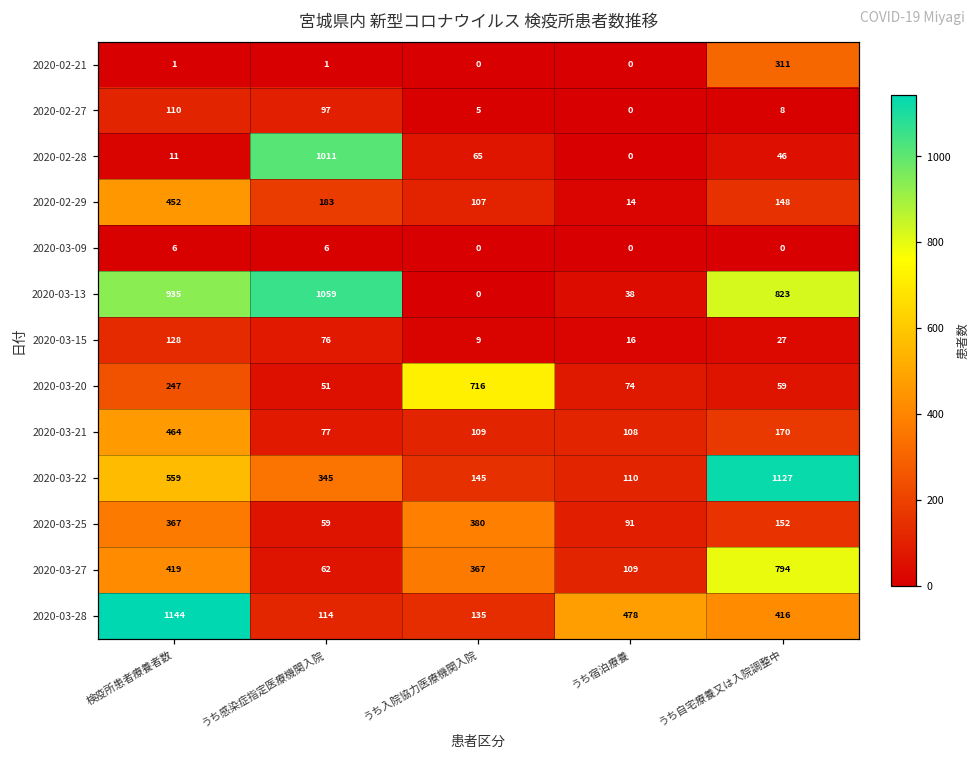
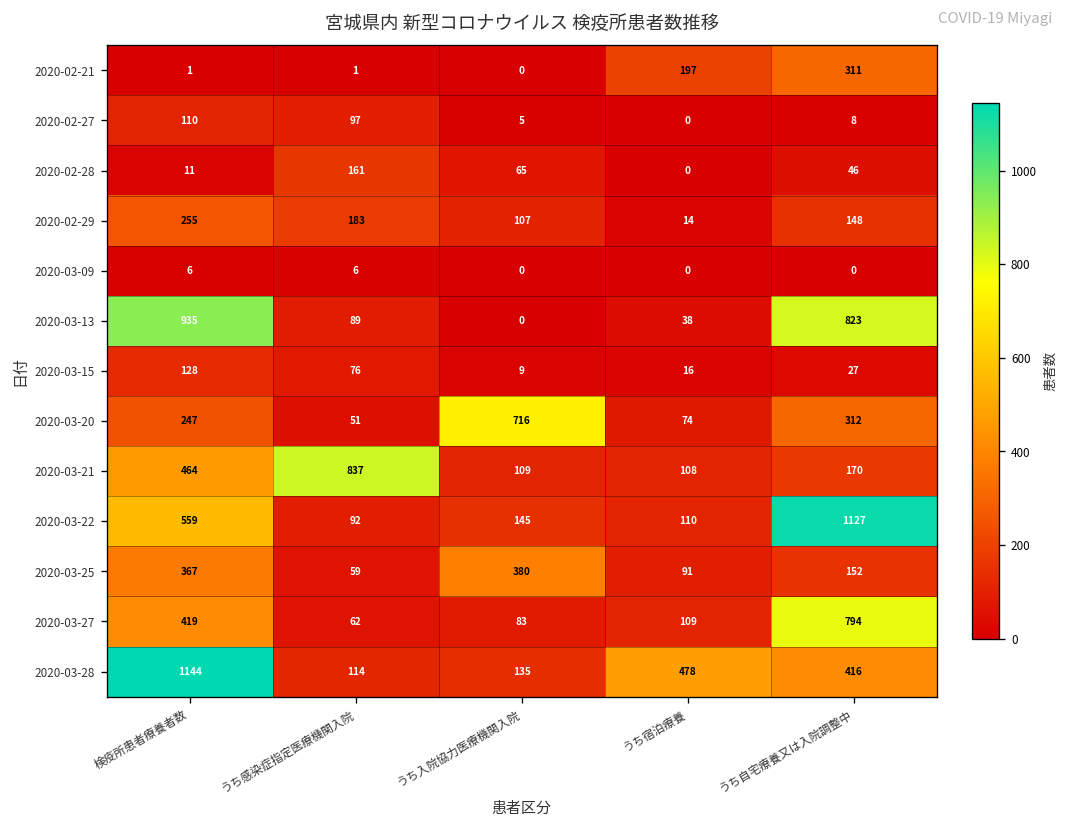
2020-02-21, うち宿泊療養: 0 -> 197
2020-02-28, うち感染症指定医療機関入院: 1011 -> 161
2020-02-29, 検疫所患者療養者数: 452 -> 255
2020-03-13, うち感染症指定医療機関入院: 1059 -> 89
2020-03-20, うち自宅療養又は入院調整中: 59 -> 312
2020-03-21, うち感染症指定医療機関入院: 77 -> 837
2020-03-22, うち感染症指定医療機関入院: 345 -> 92
2020-03-27, うち入院協力医療機関入院: 367 -> 83
